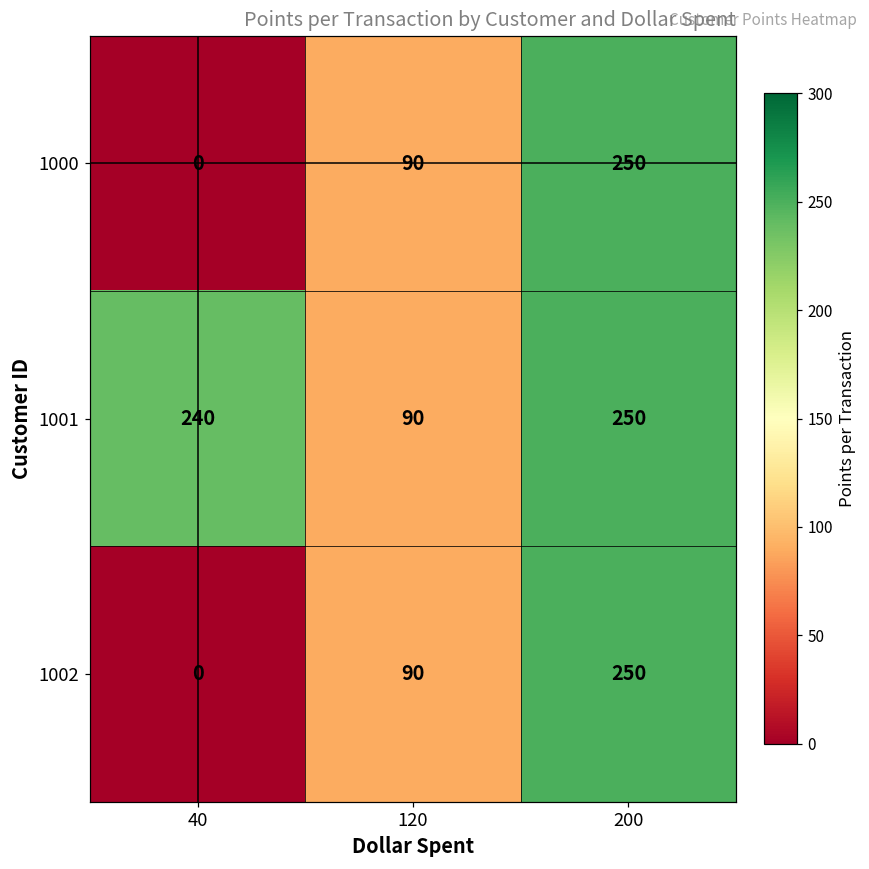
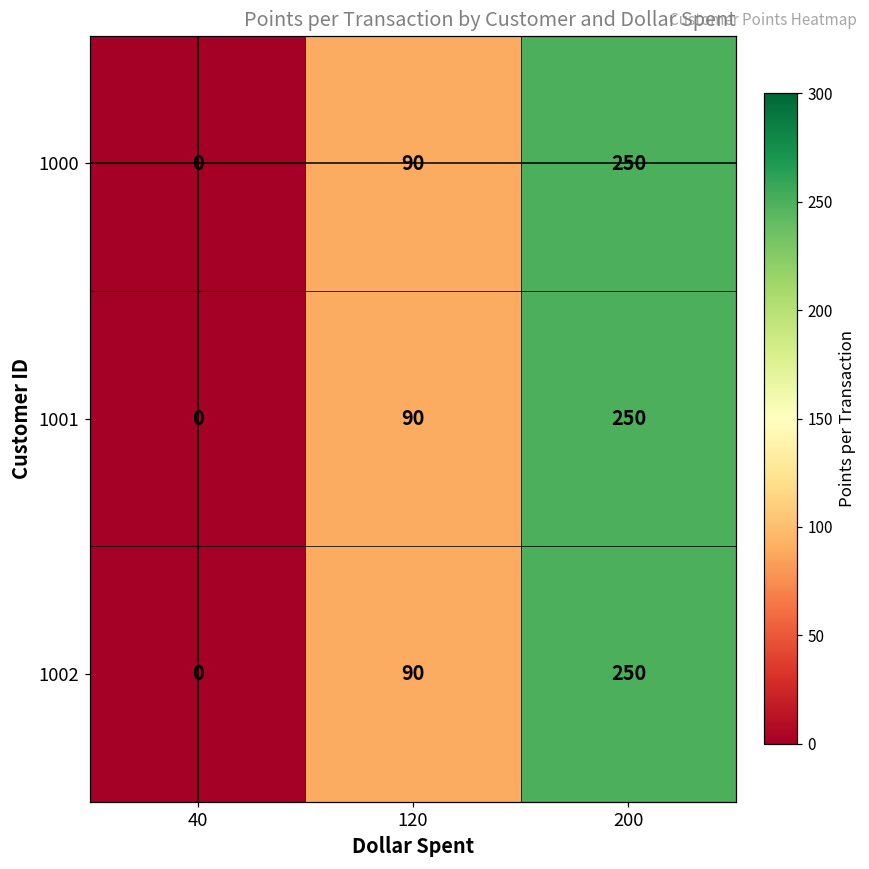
1001, 40: 240 -> 0
